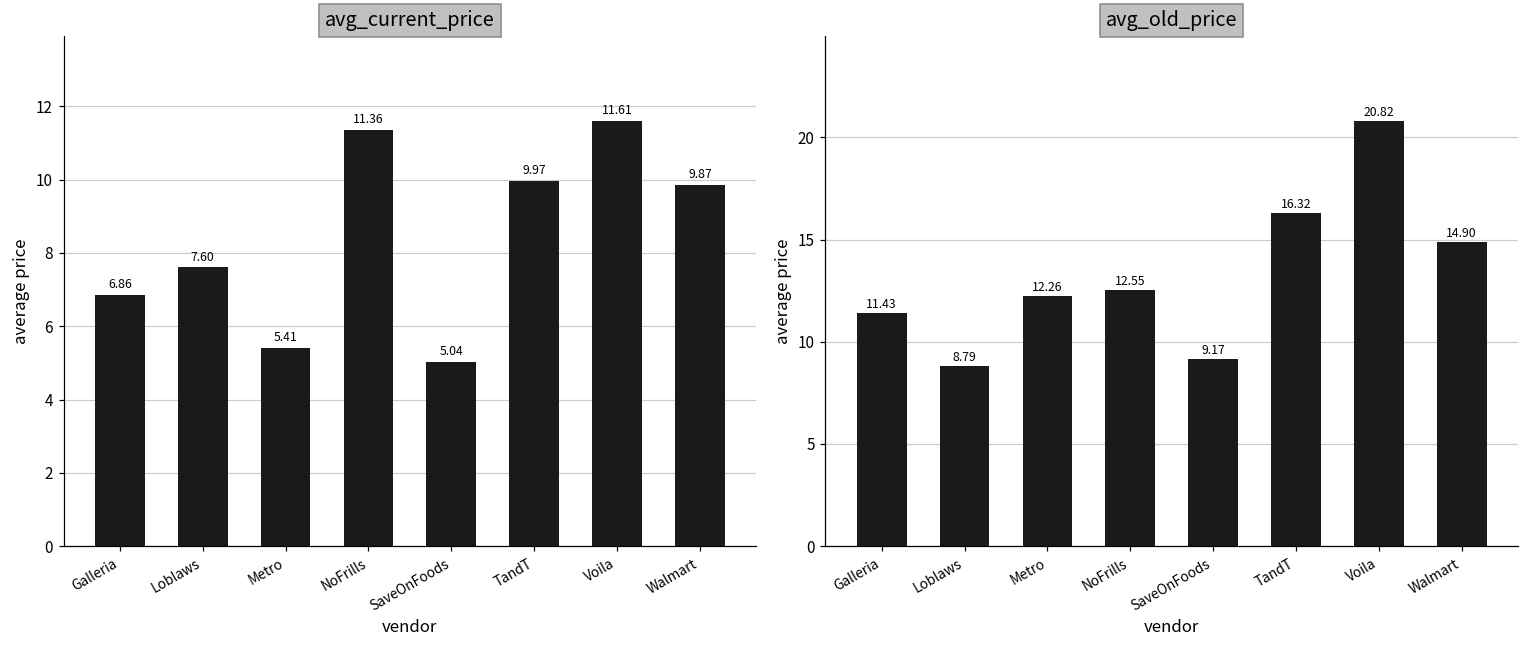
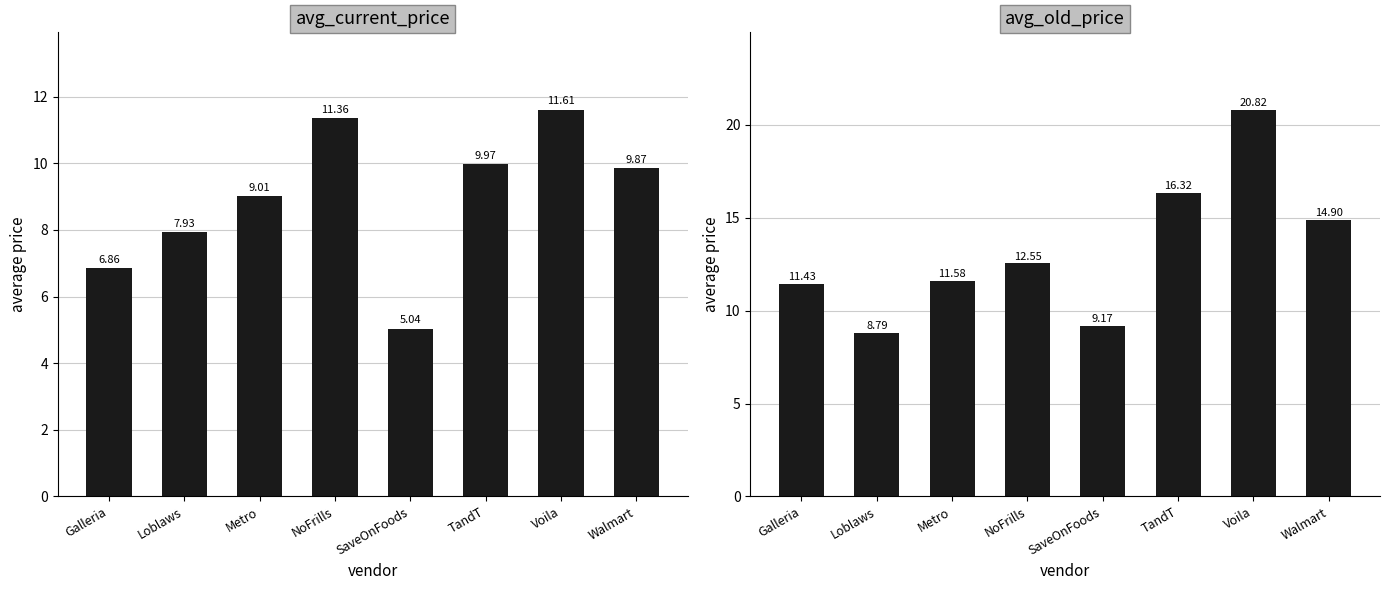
avg_current_price, Loblaws: 7.60 -> 7.93
avg_current_price, Metro: 5.41 -> 9.01
avg_old_price, Metro: 12.26 -> 11.58
